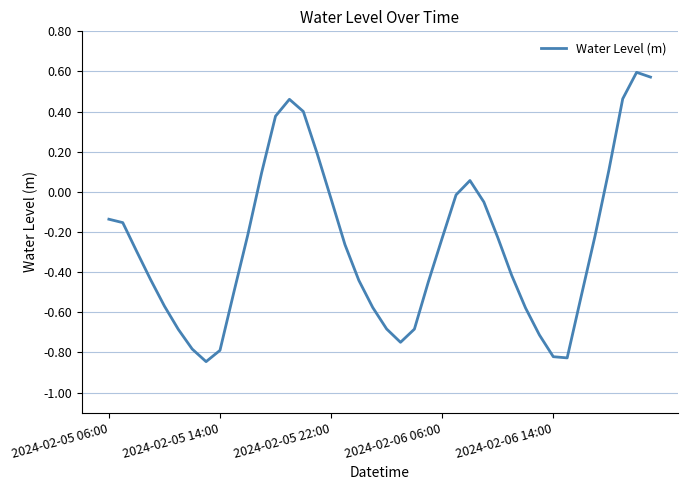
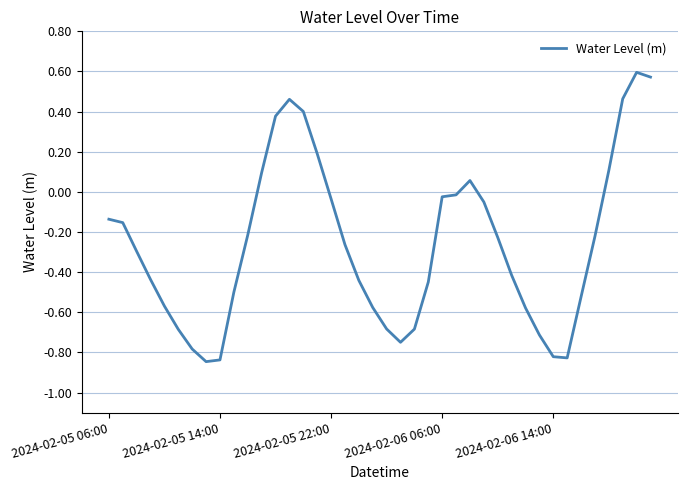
2024-02-05 14:00: -0.79 -> -0.84
2024-02-06 06:00: -0.23 -> -0.02
